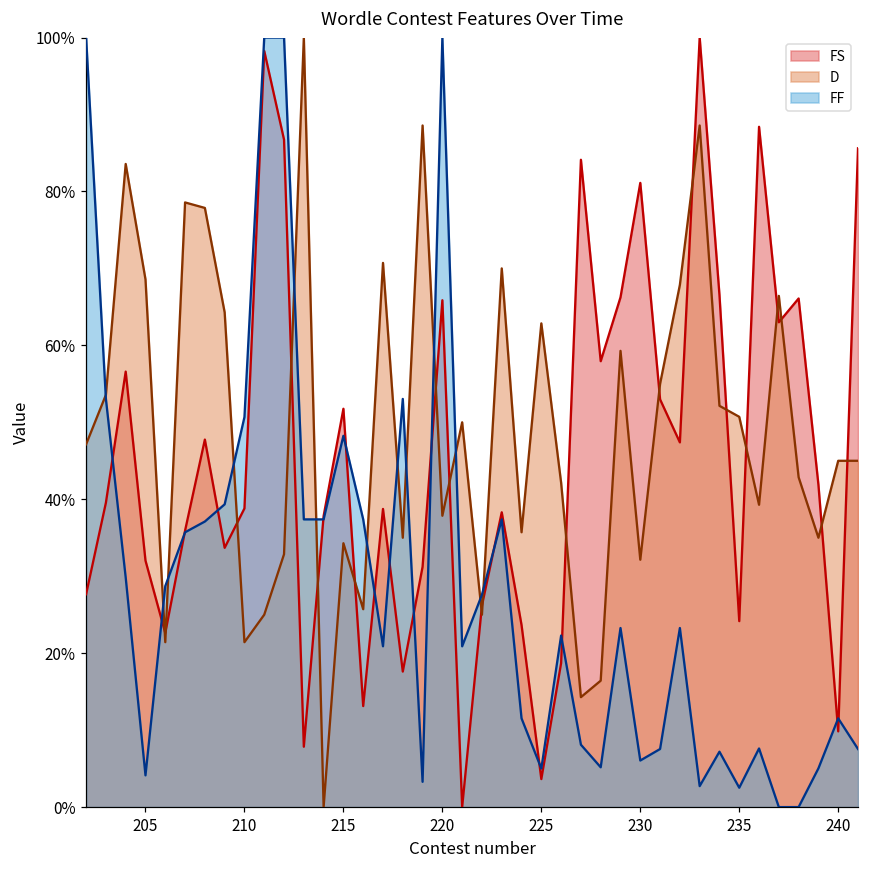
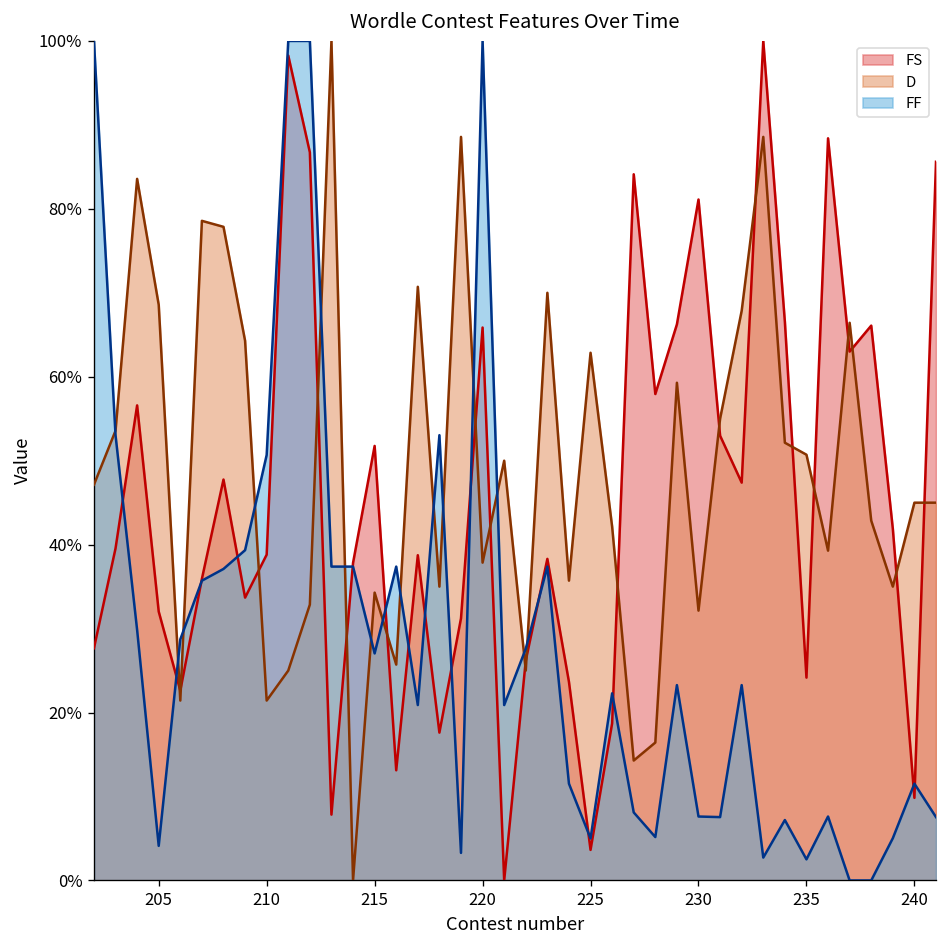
FF, 215: 48% -> 27%
FF, 230: 6% -> 8%
